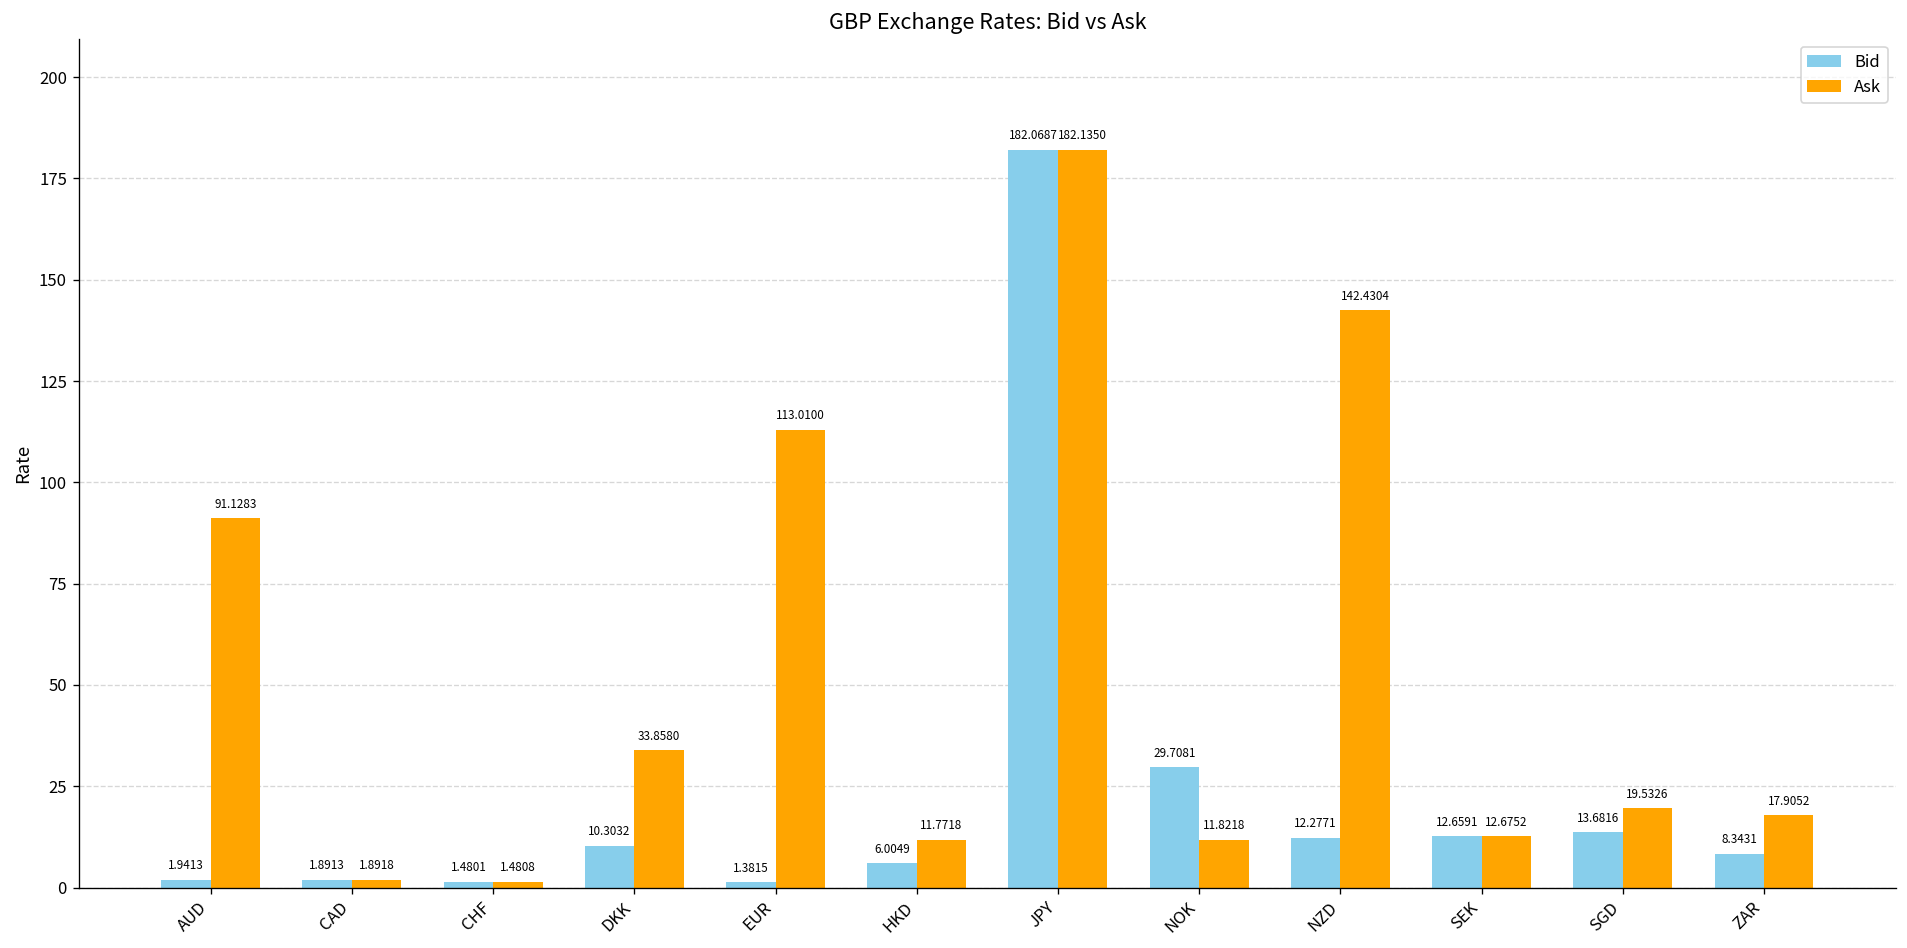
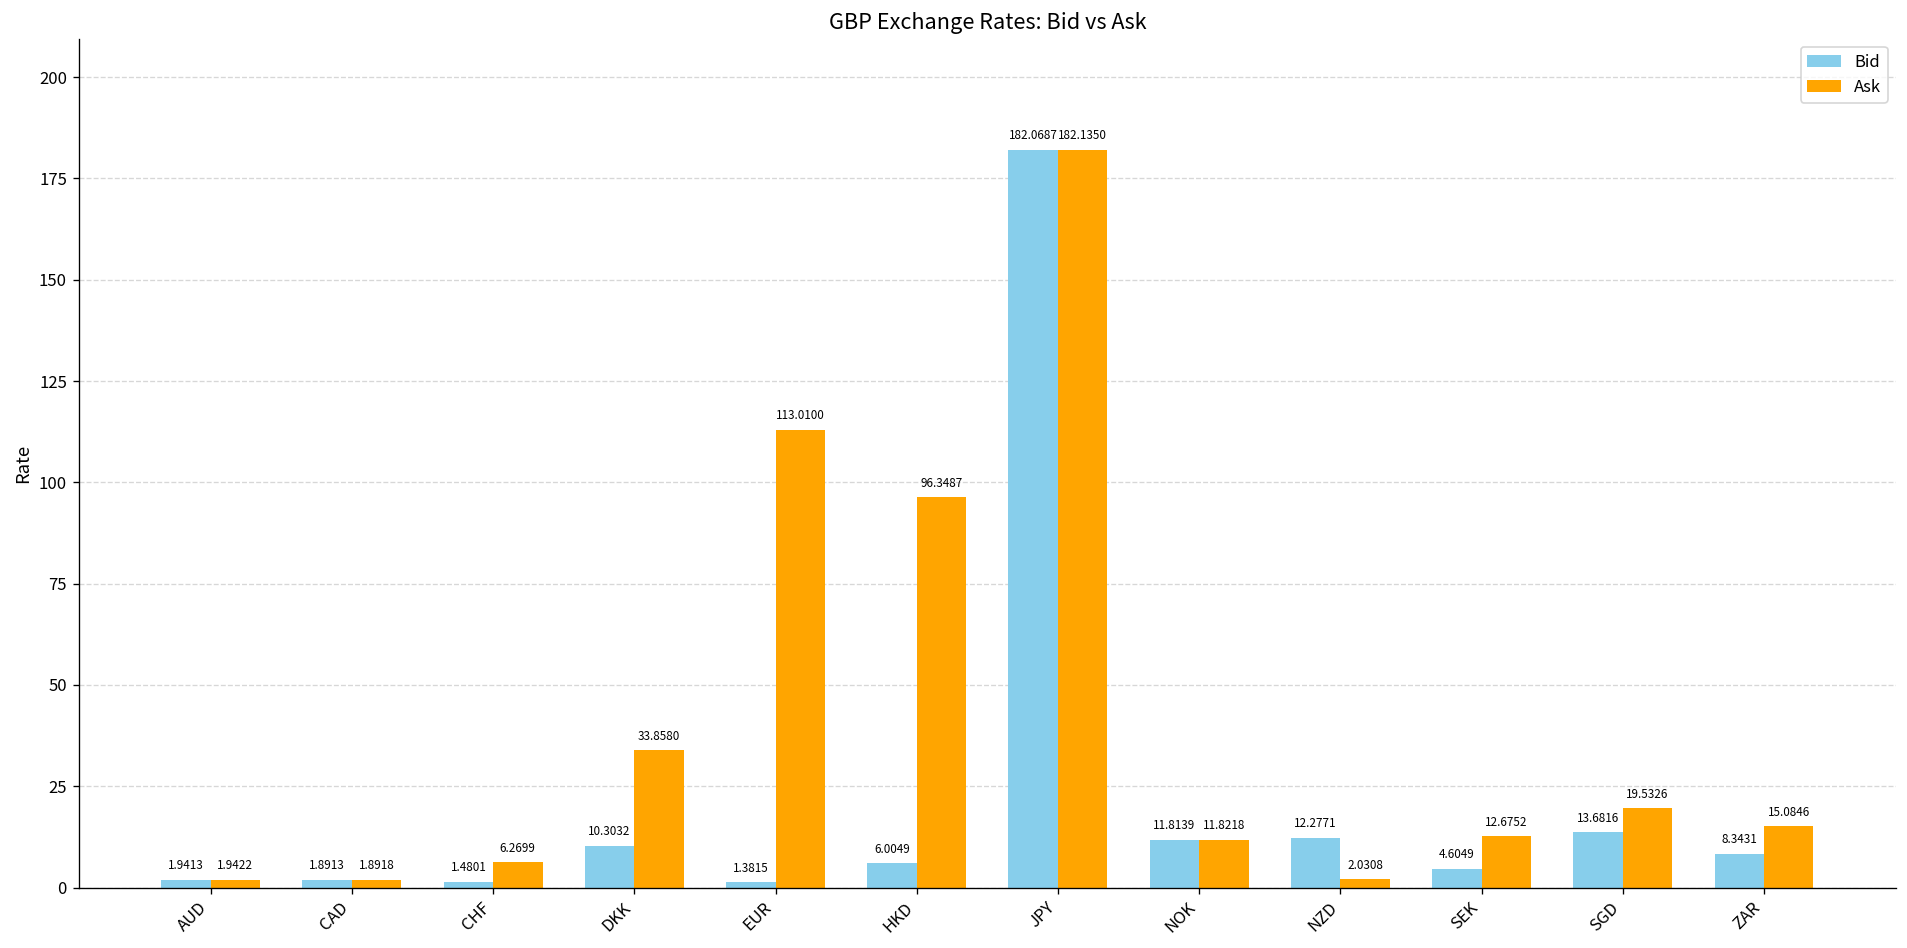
Ask, AUD: 91.1283 -> 1.9422
Ask, CHF: 1.4808 -> 6.2699
Ask, HKD: 11.7718 -> 96.3487
Bid, NOK: 29.7081 -> 11.8139
Ask, NZD: 142.4304 -> 2.0308
Bid, SEK: 12.6591 -> 4.6049
Ask, ZAR: 17.9052 -> 15.0846
